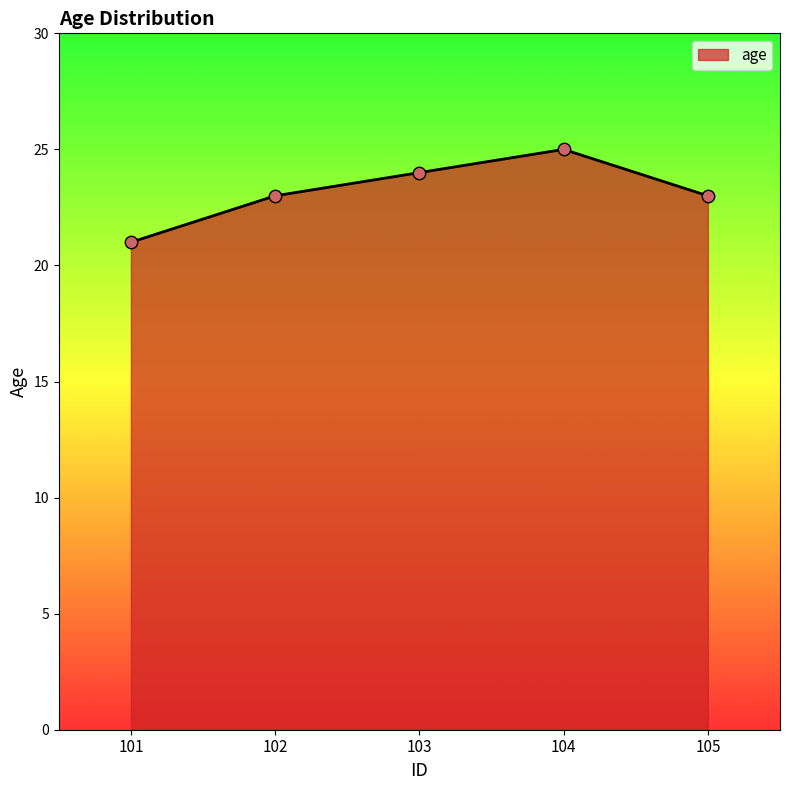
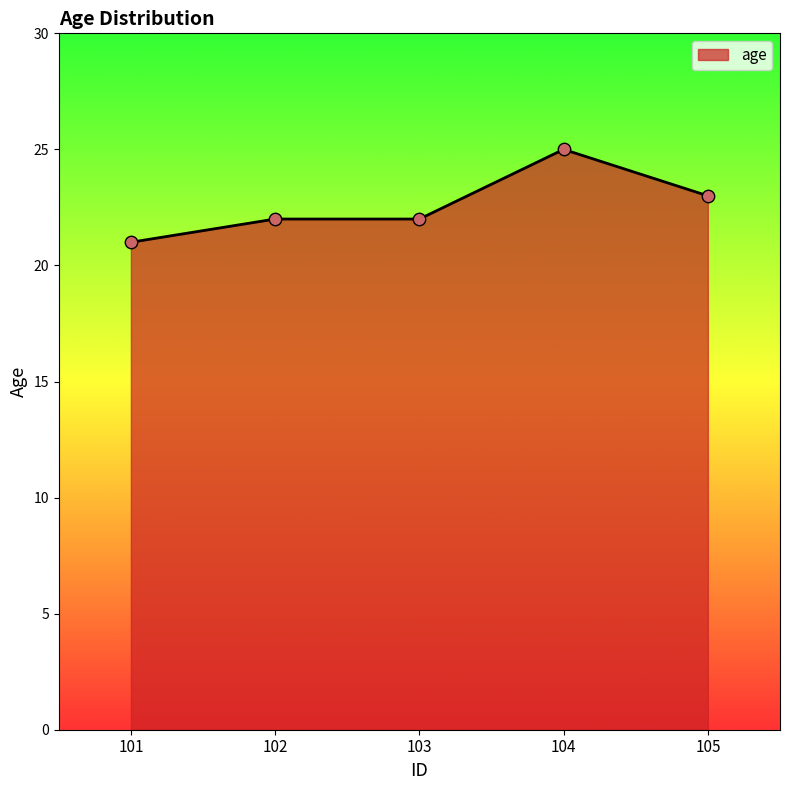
102: 23 -> 22
103: 24 -> 22
